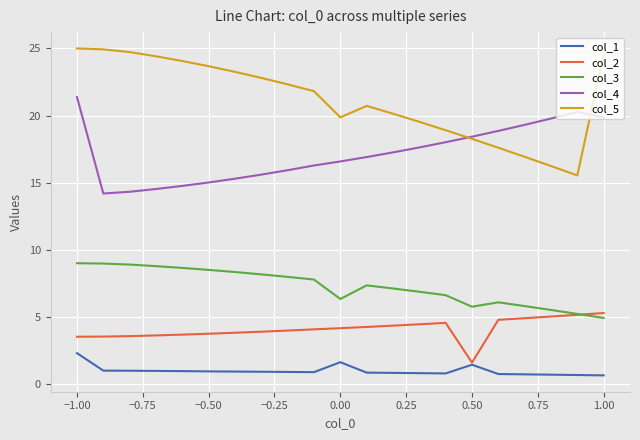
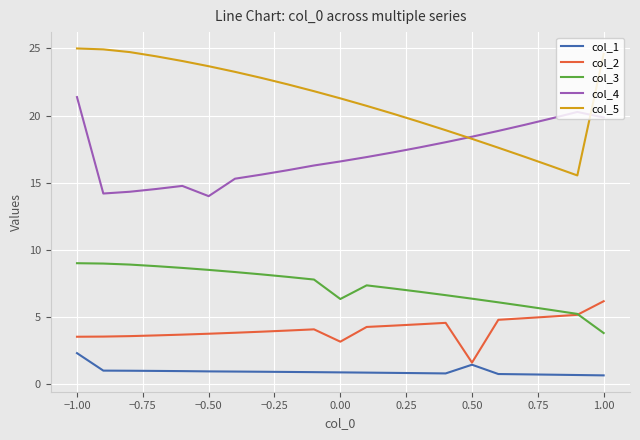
col_4, −0.50: 15.0 -> 14.0
col_1, 0.00: 1.6 -> 0.9
col_2, 0.00: 4.2 -> 3.2
col_5, 0.00: 19.9 -> 21.3
col_3, 0.50: 5.8 -> 6.4
col_2, 1.00: 5.3 -> 6.2
col_3, 1.00: 4.9 -> 3.8
